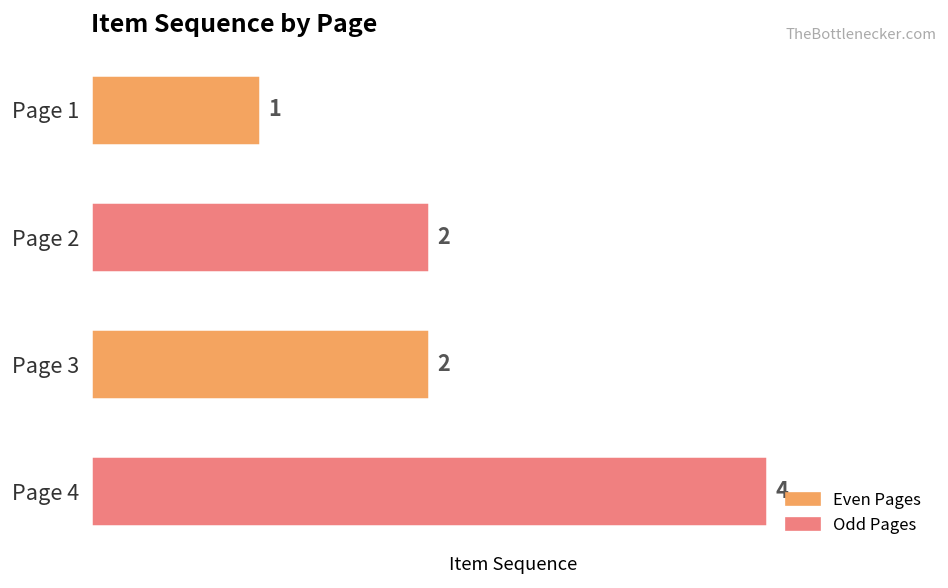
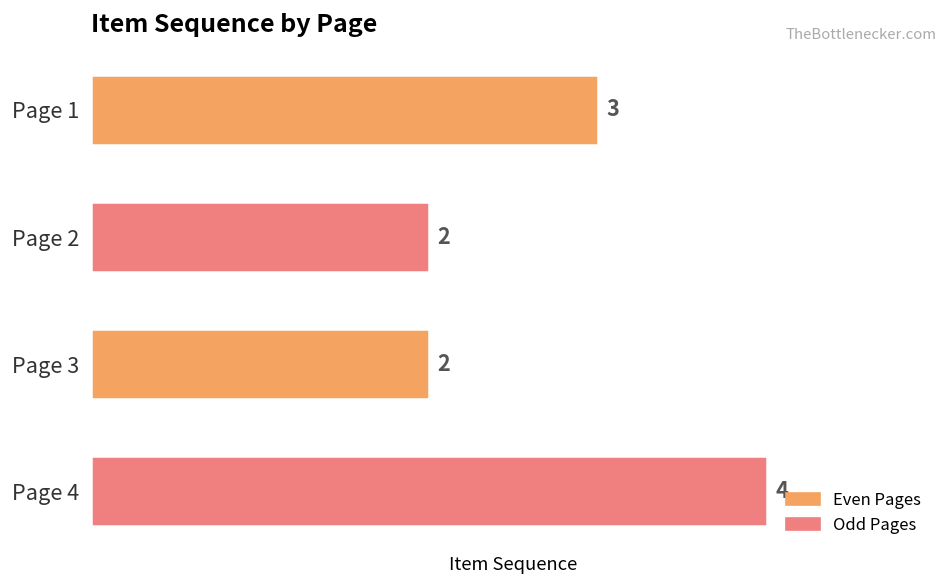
Page 1: 1 -> 3
